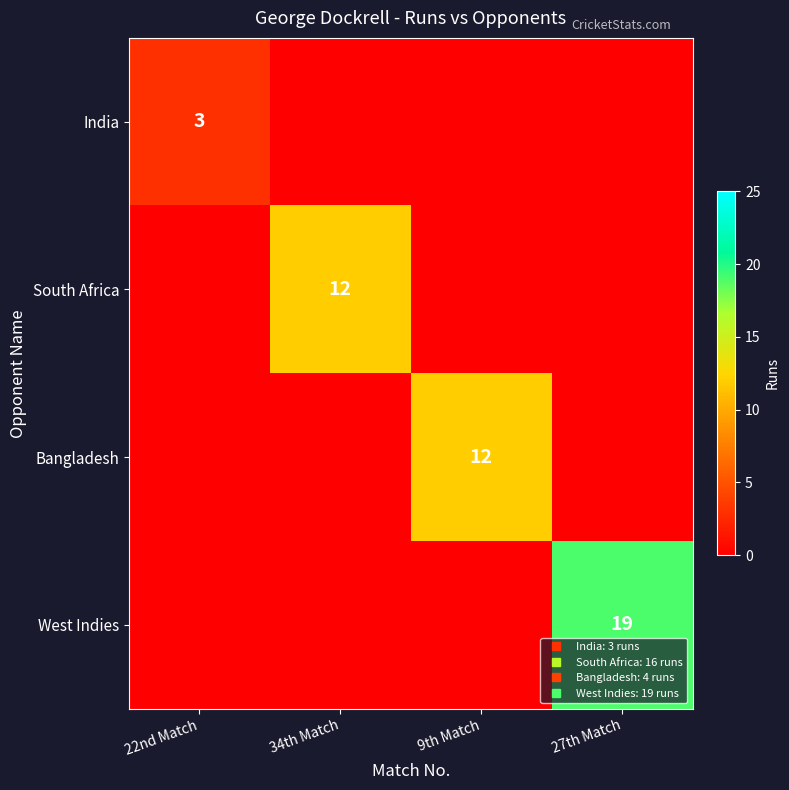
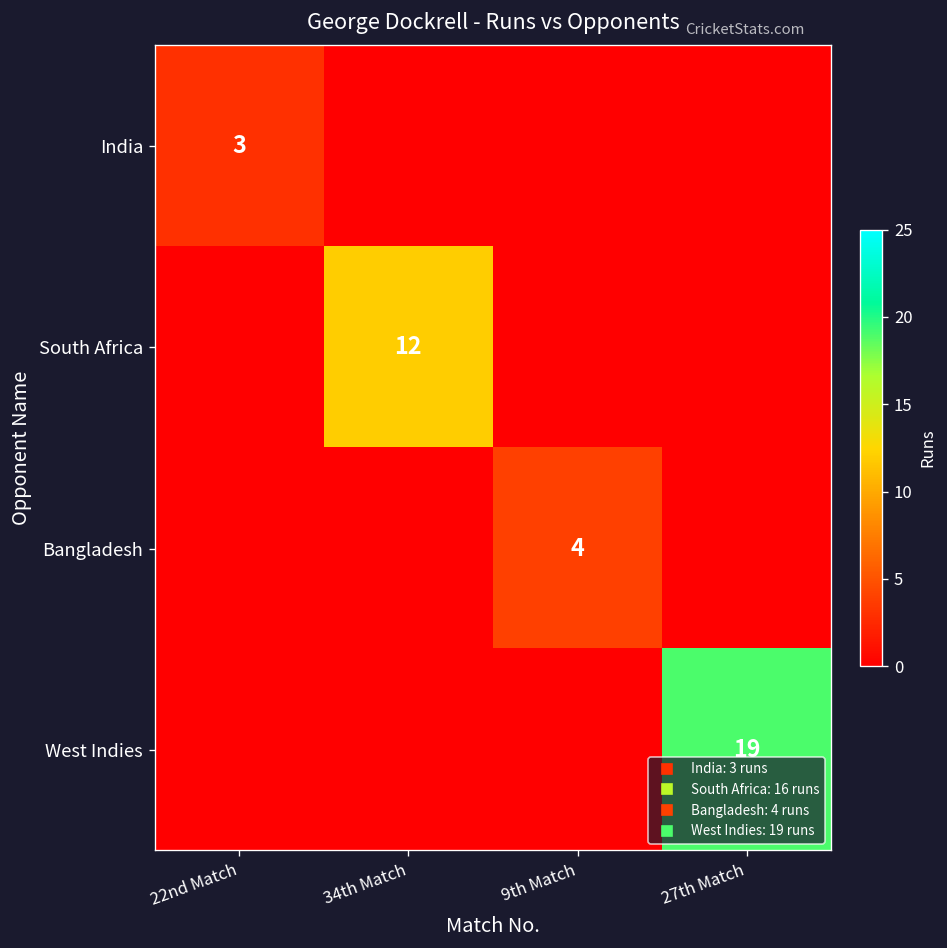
Bangladesh, 9th Match: 12 -> 4
